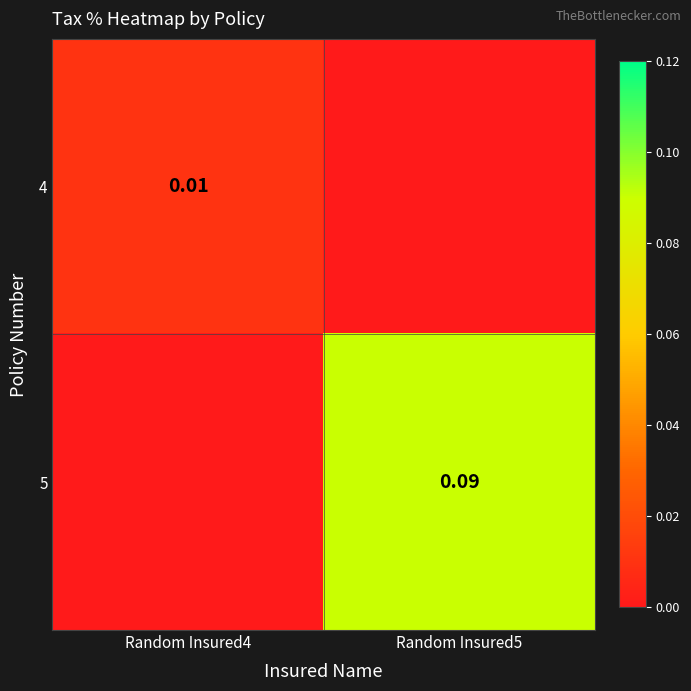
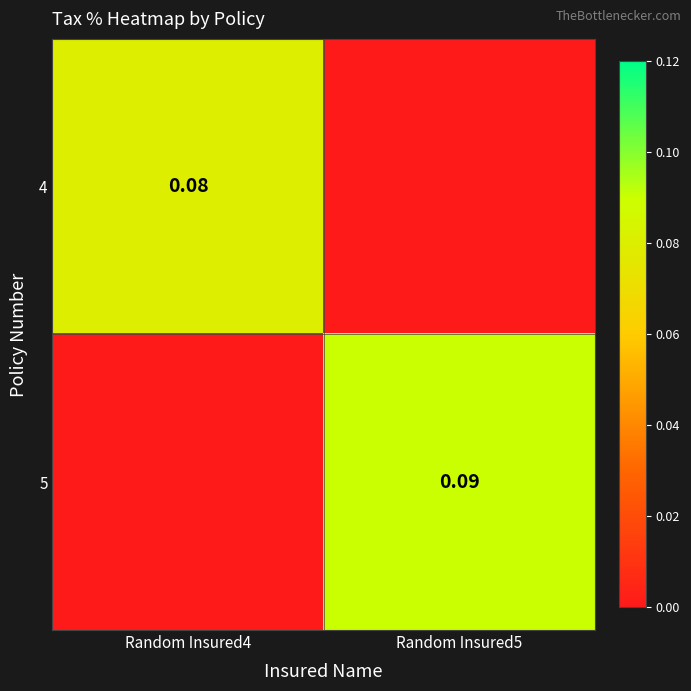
4, Random Insured4: 0.01 -> 0.08
